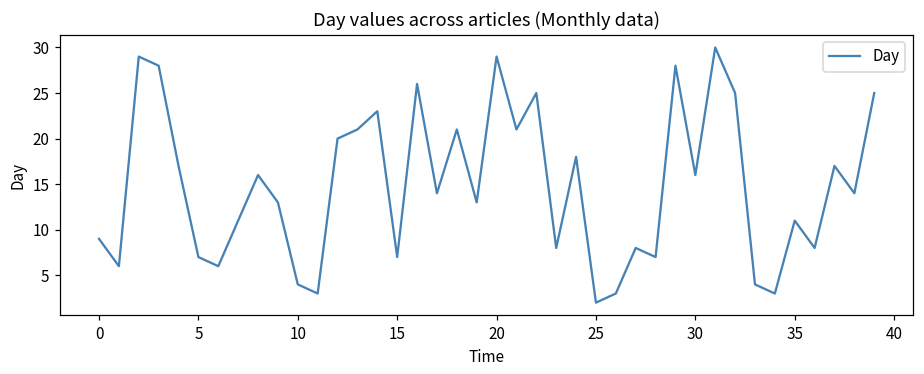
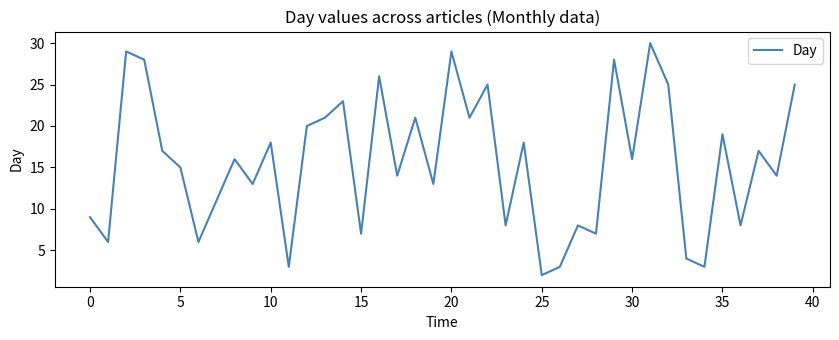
5: 7 -> 15
10: 4 -> 18
35: 11 -> 19
